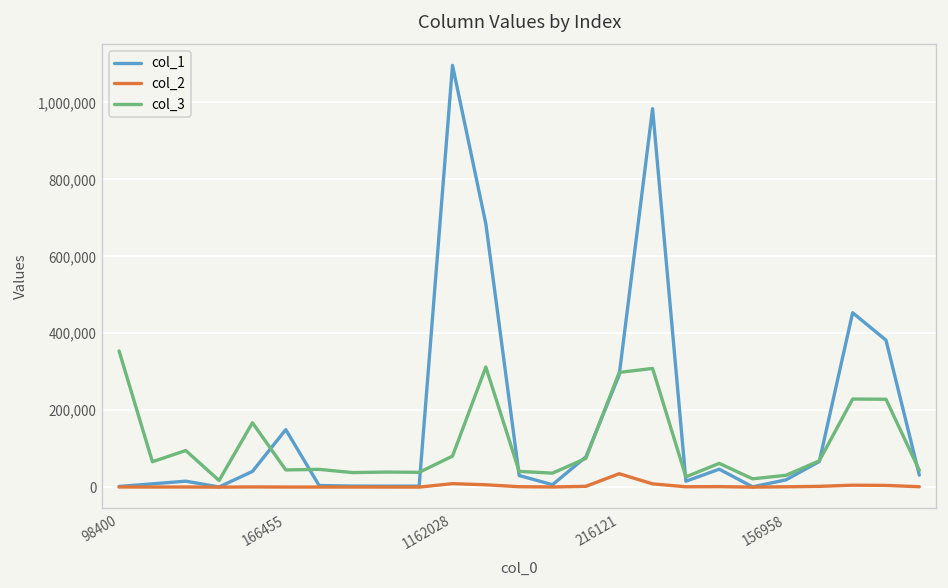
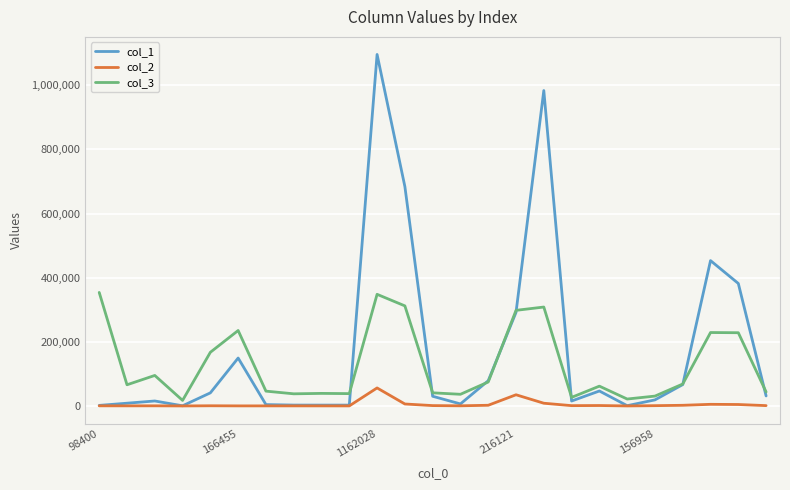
col_3, 166455: 40,000 -> 240,000
col_2, 1162028: 10,000 -> 60,000
col_3, 1162028: 80,000 -> 350,000
